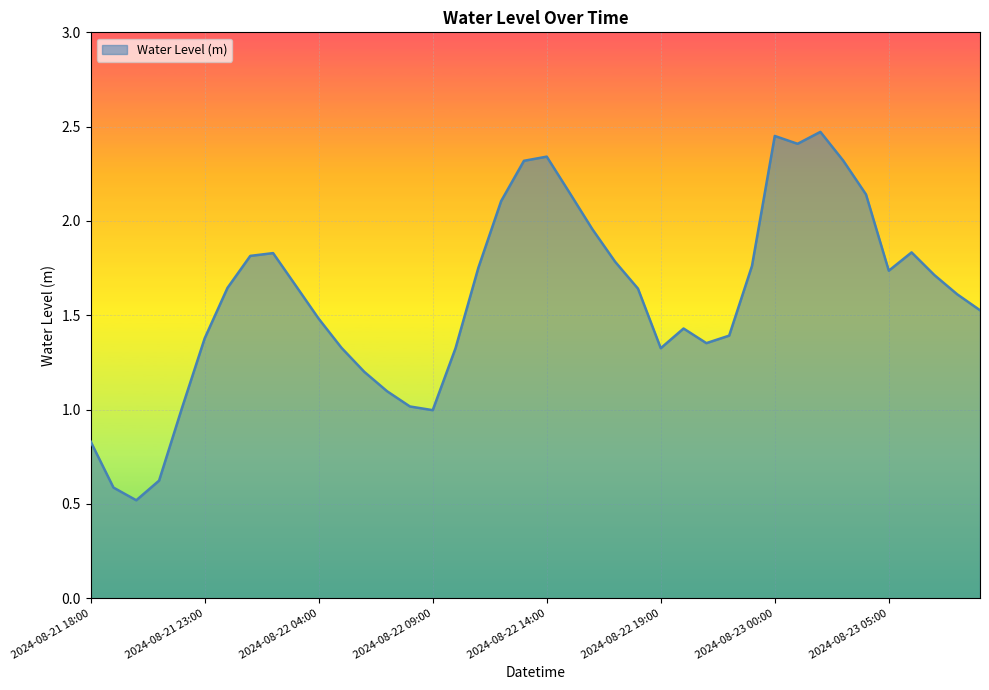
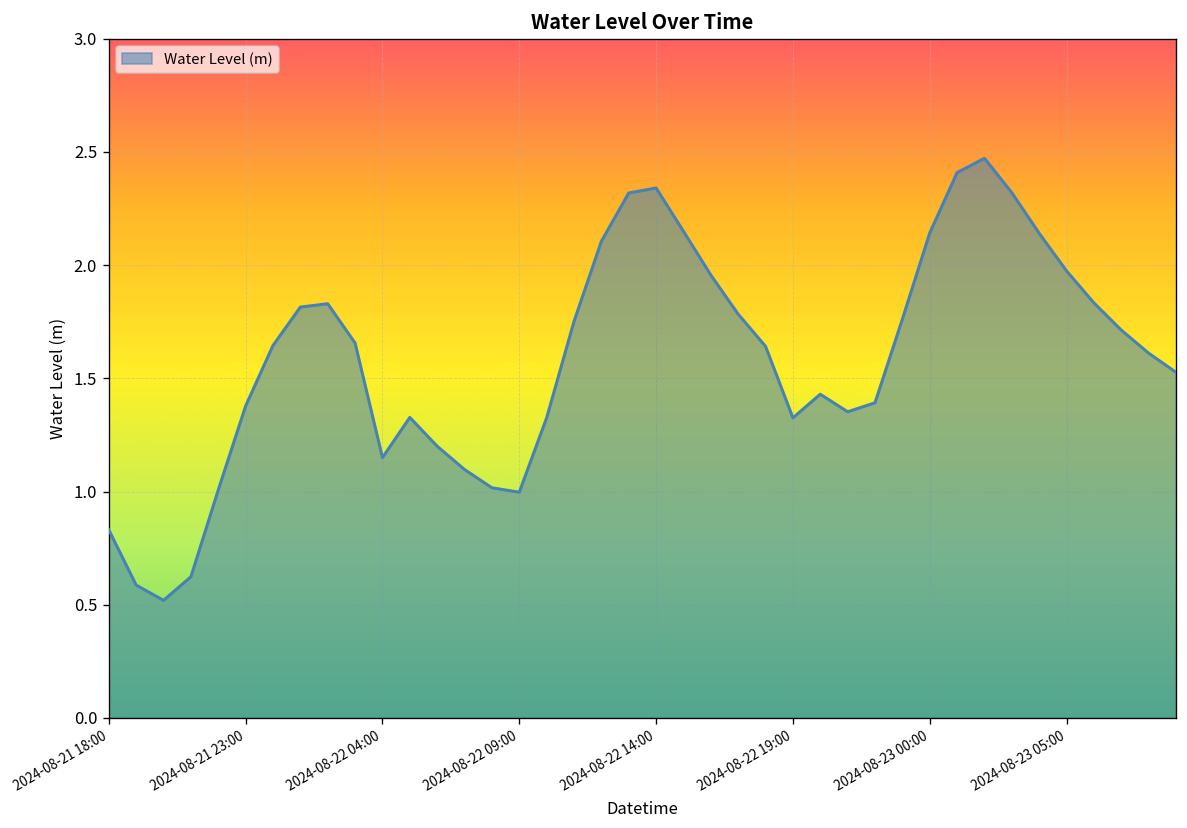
2024-08-22 04:00: 1.48 -> 1.15
2024-08-23 00:00: 2.45 -> 2.14
2024-08-23 05:00: 1.74 -> 1.97
